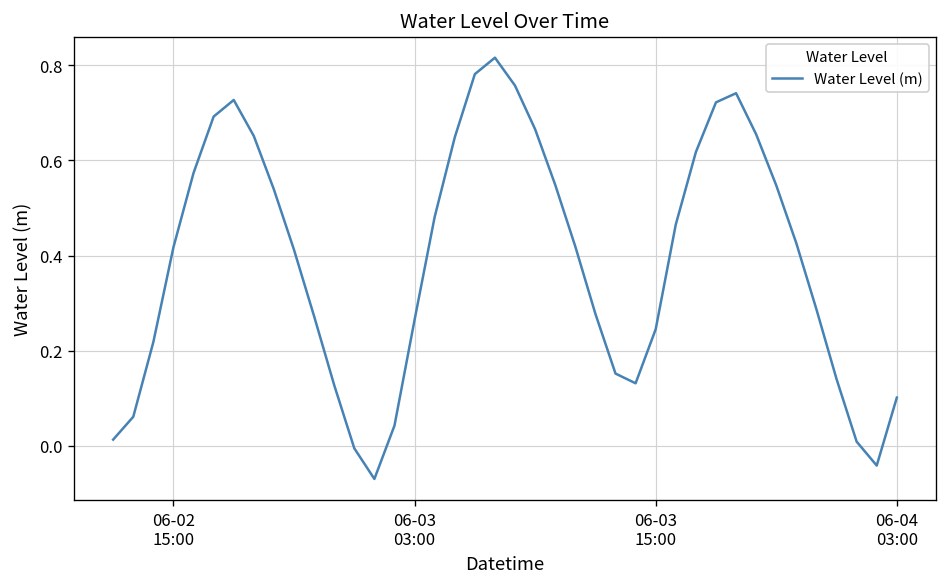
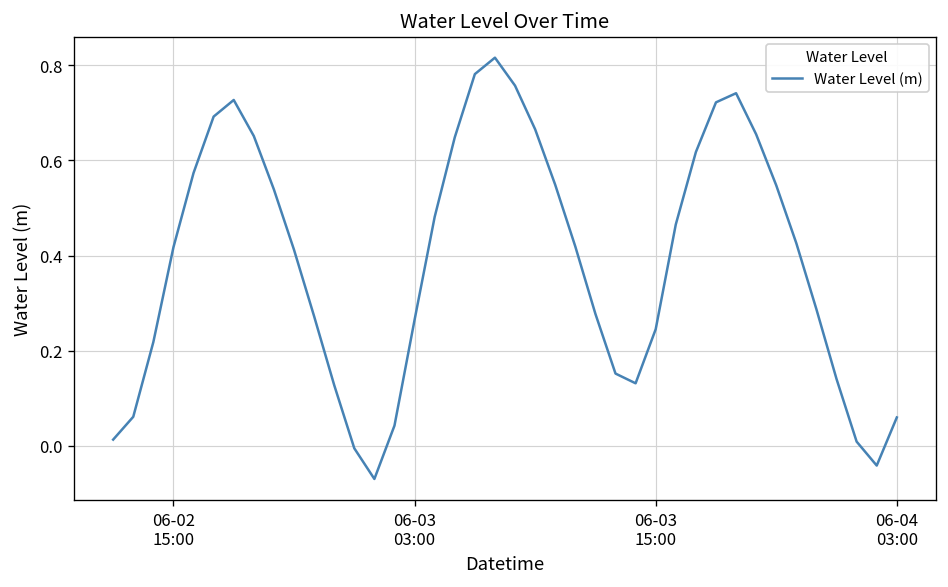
06-04 03:00: 0.10 -> 0.06
